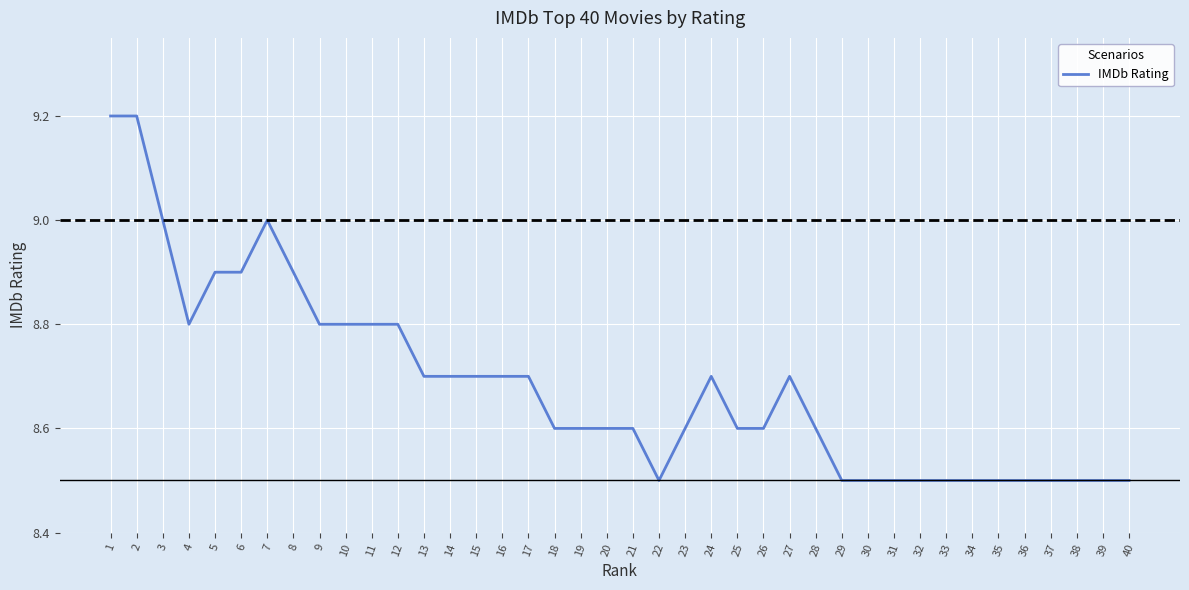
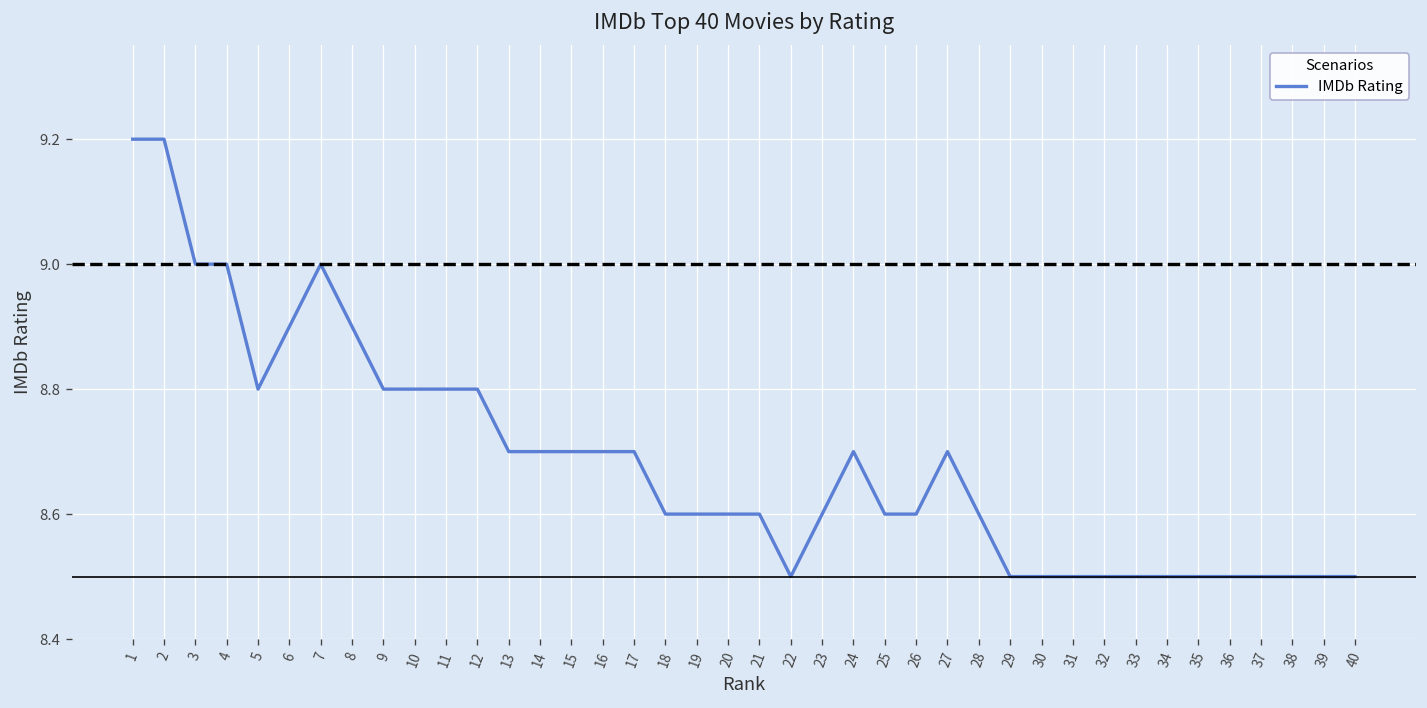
4: 8.8 -> 9.0
5: 8.9 -> 8.8
